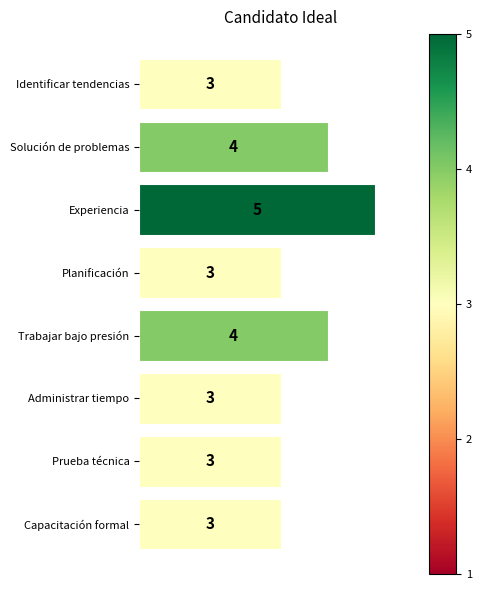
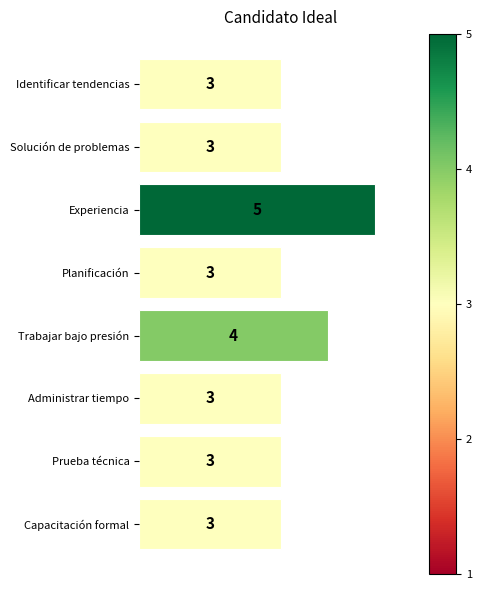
Solución de problemas: 4 -> 3
